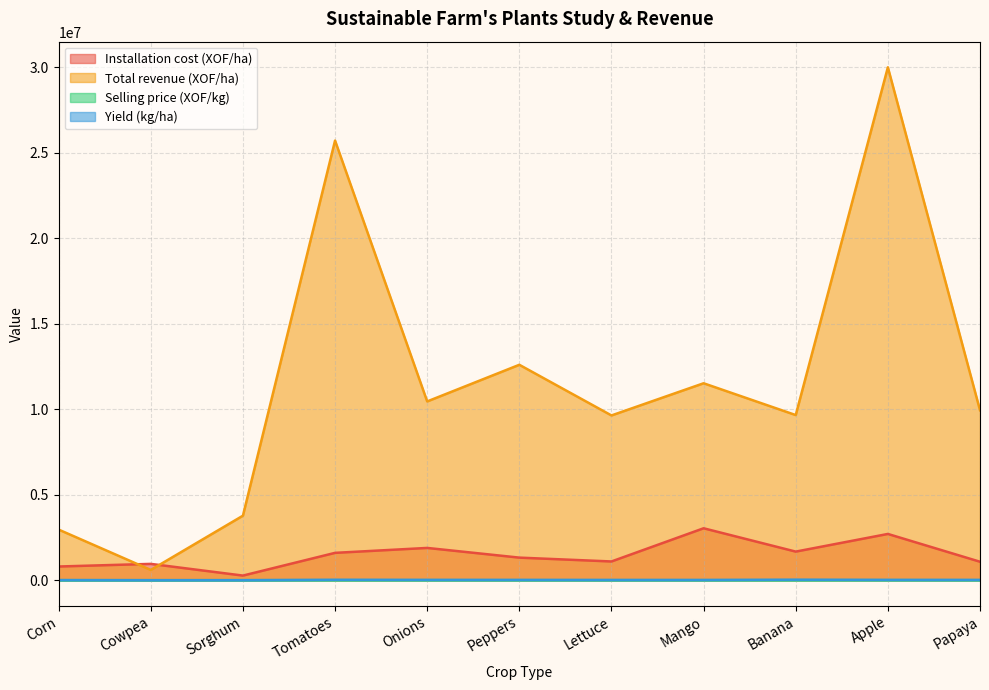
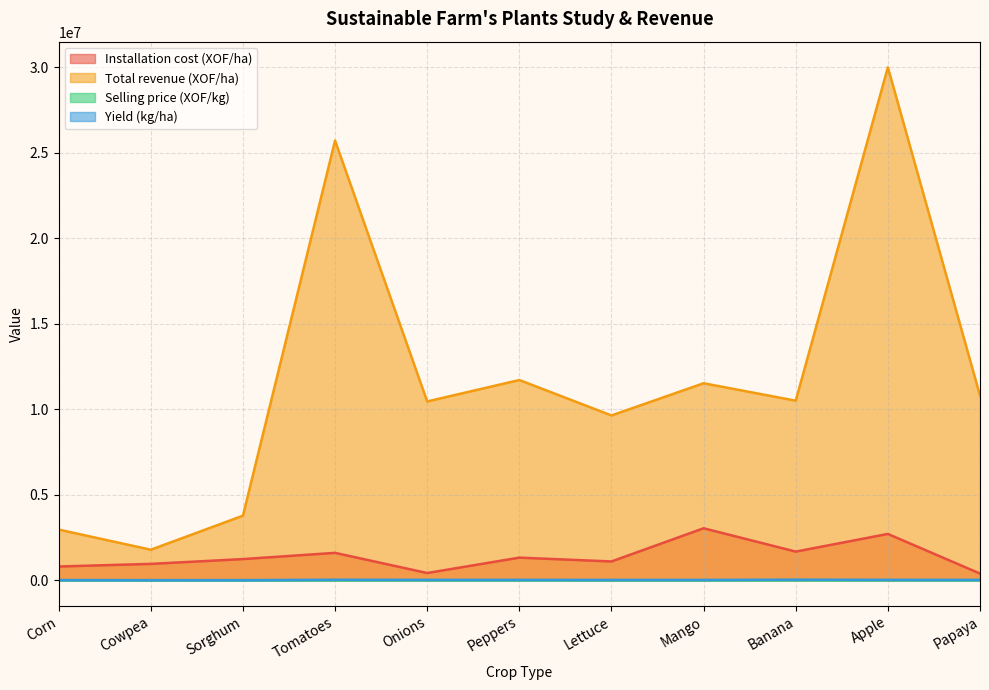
Total revenue (XOF/ha), Cowpea: 600000 -> 1800000
Installation cost (XOF/ha), Sorghum: 300000 -> 1200000
Installation cost (XOF/ha), Onions: 1900000 -> 400000
Total revenue (XOF/ha), Peppers: 12600000 -> 11700000
Total revenue (XOF/ha), Banana: 9700000 -> 10500000
Installation cost (XOF/ha), Papaya: 1100000 -> 400000
Total revenue (XOF/ha), Papaya: 9900000 -> 10800000
